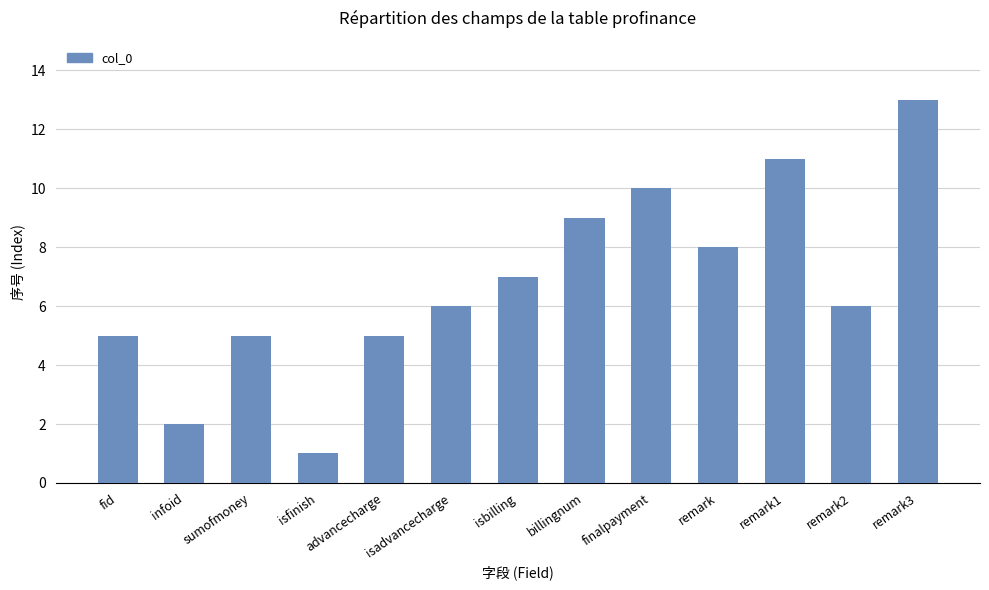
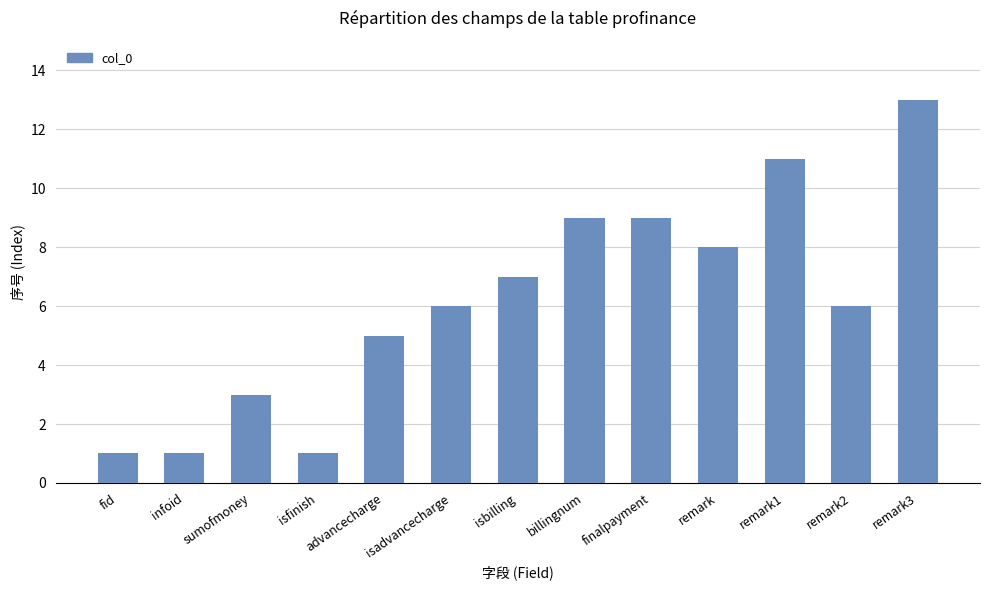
fid: 5 -> 1
infoid: 2 -> 1
sumofmoney: 5 -> 3
finalpayment: 10 -> 9
